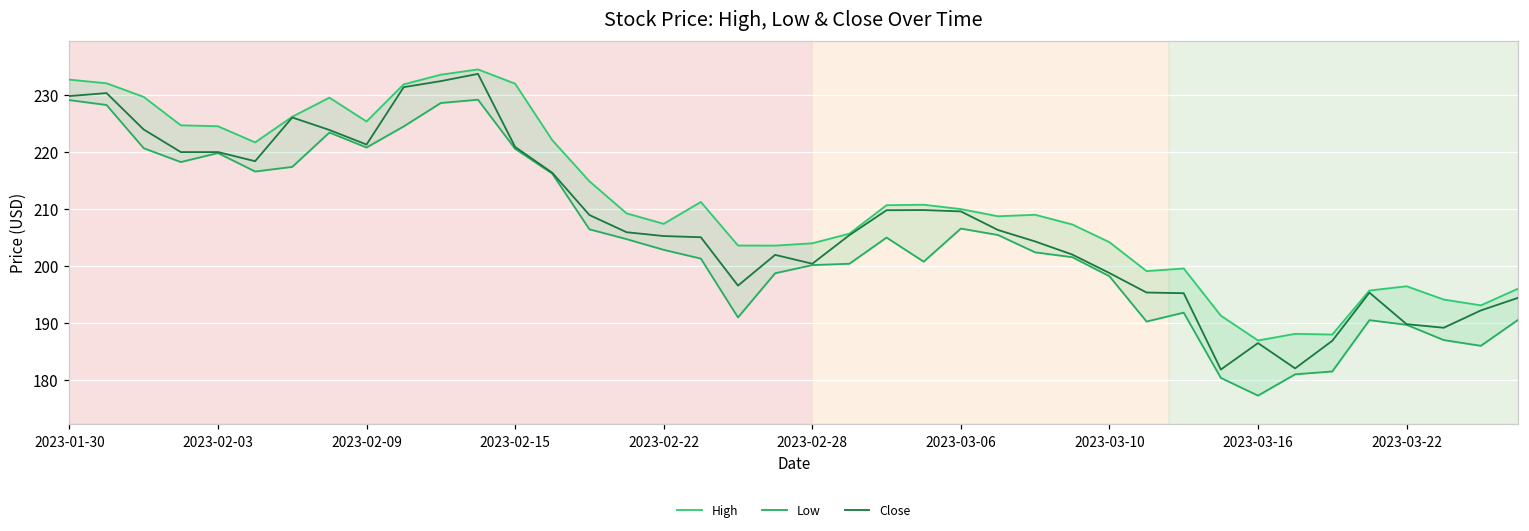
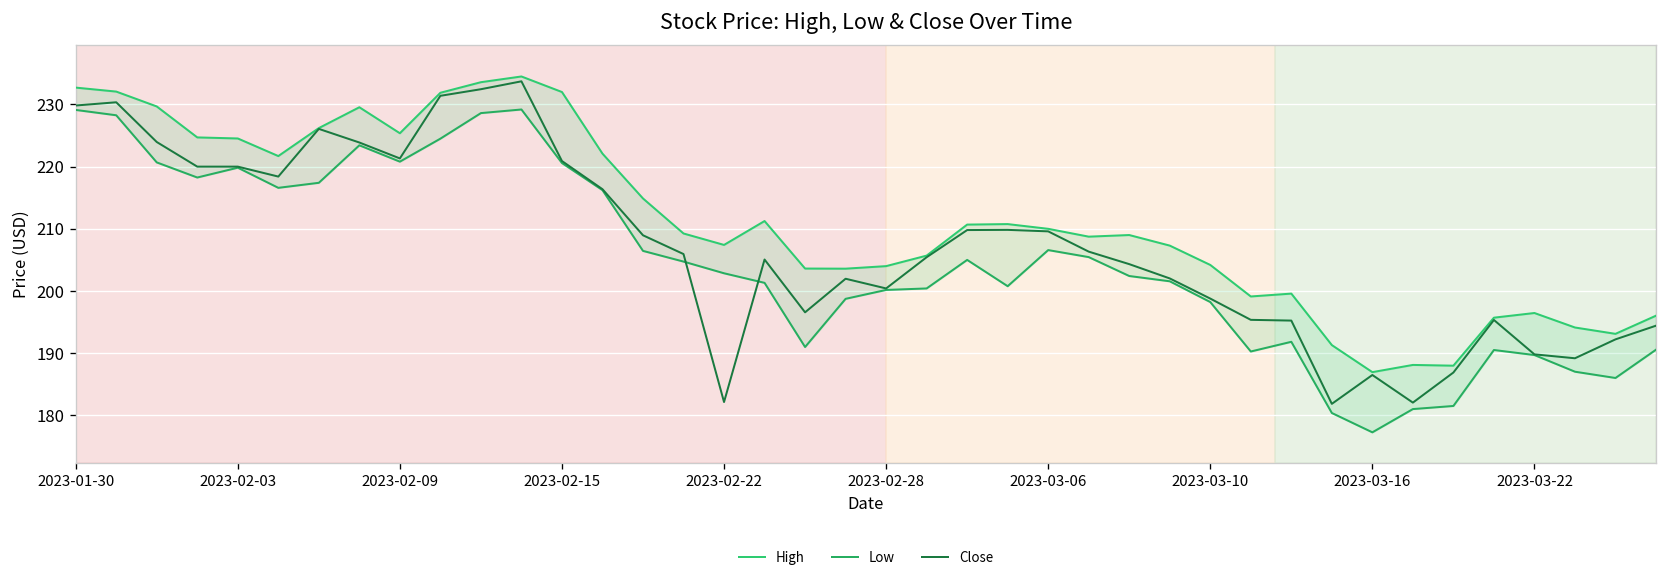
Close, 2023-02-22: 205 -> 182
